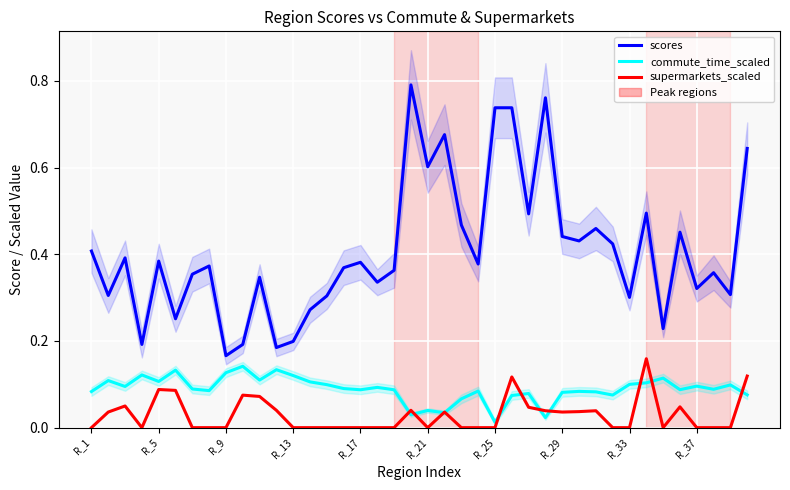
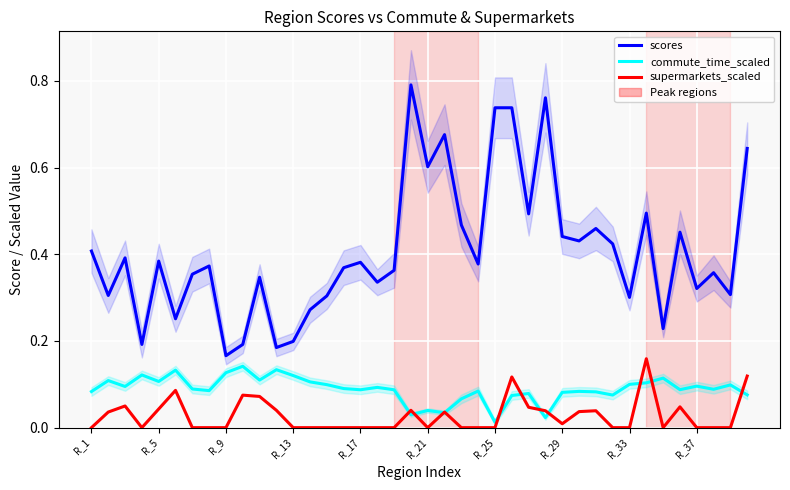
supermarkets_scaled, R_5: 0.09 -> 0.04
supermarkets_scaled, R_29: 0.04 -> 0.01
